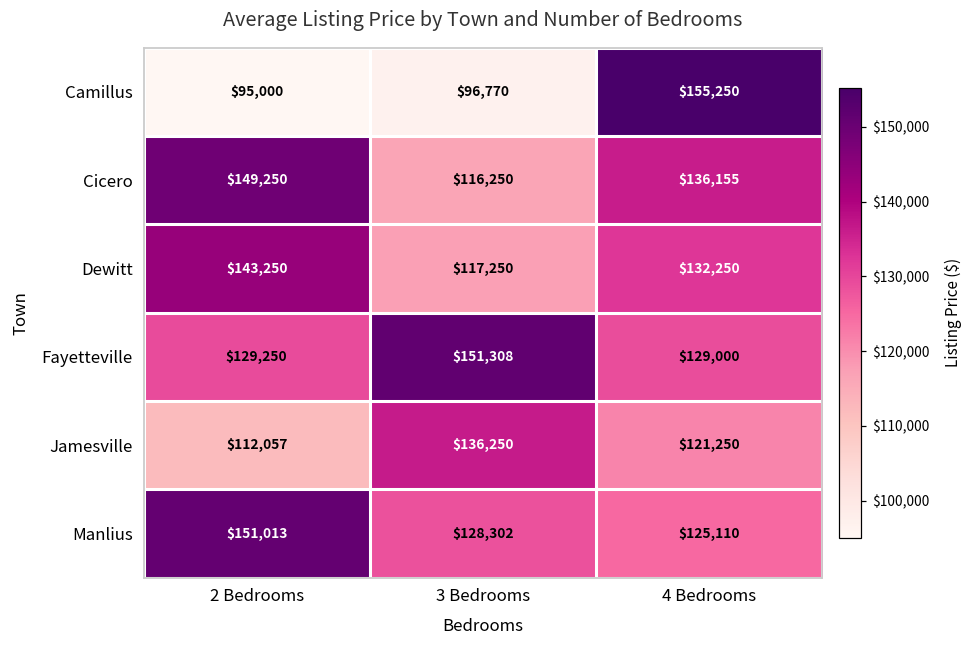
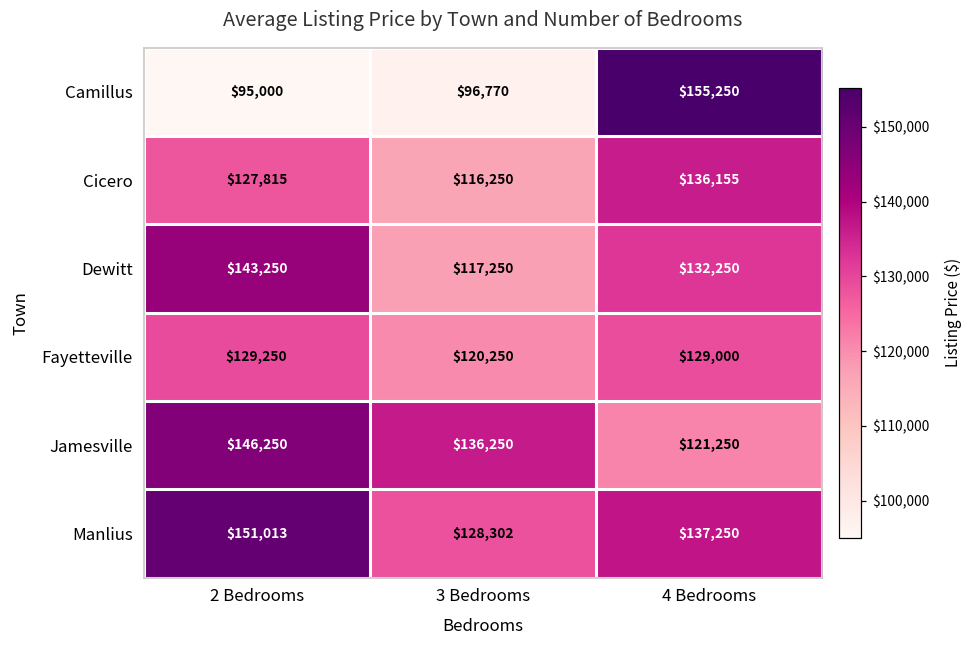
Cicero, 2 Bedrooms: $149,250 -> $127,815
Fayetteville, 3 Bedrooms: $151,308 -> $120,250
Jamesville, 2 Bedrooms: $112,057 -> $146,250
Manlius, 4 Bedrooms: $125,110 -> $137,250
